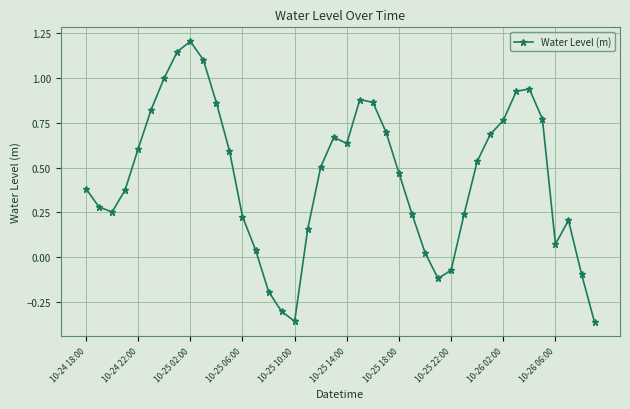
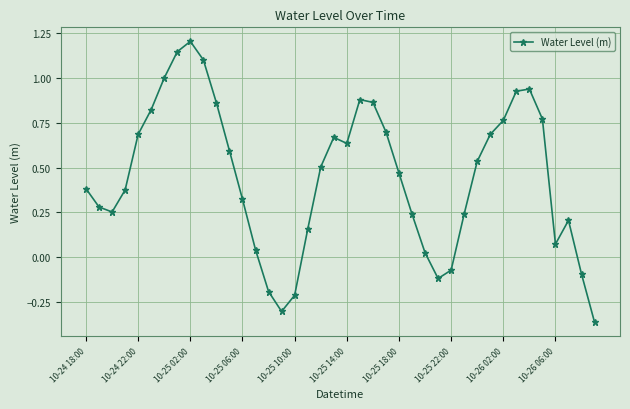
10-24 22:00: 0.60 -> 0.69
10-25 06:00: 0.23 -> 0.32
10-25 10:00: -0.36 -> -0.21
